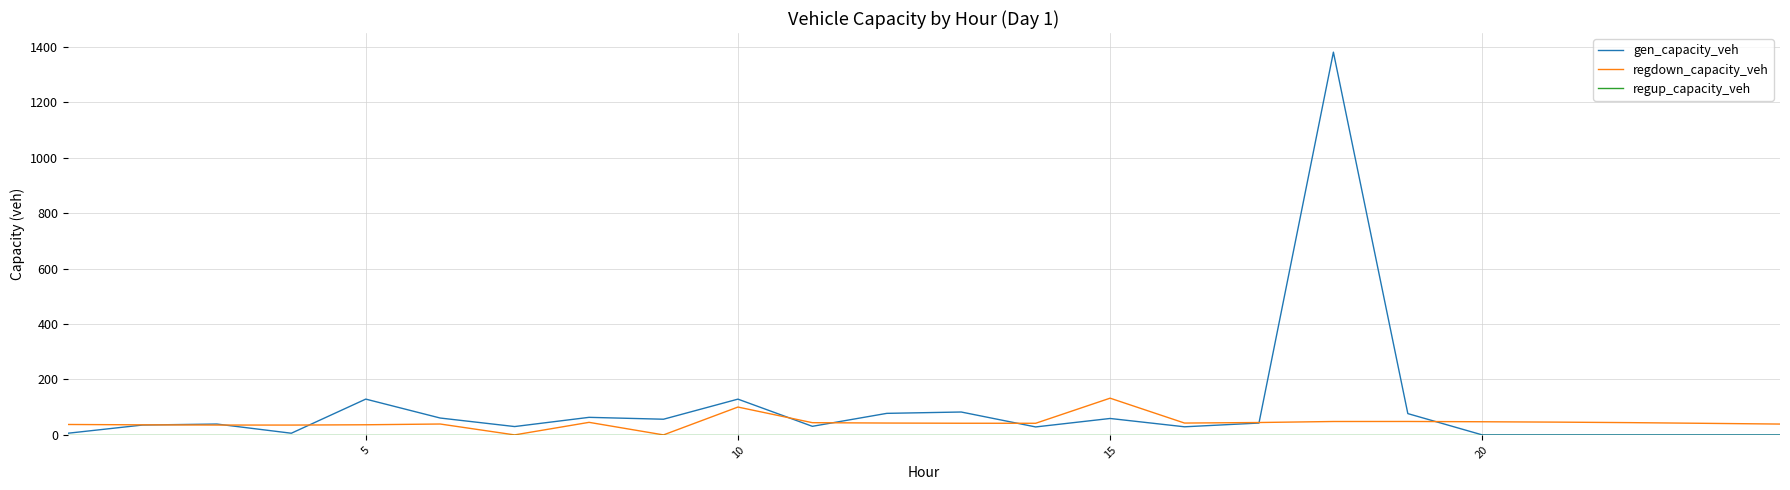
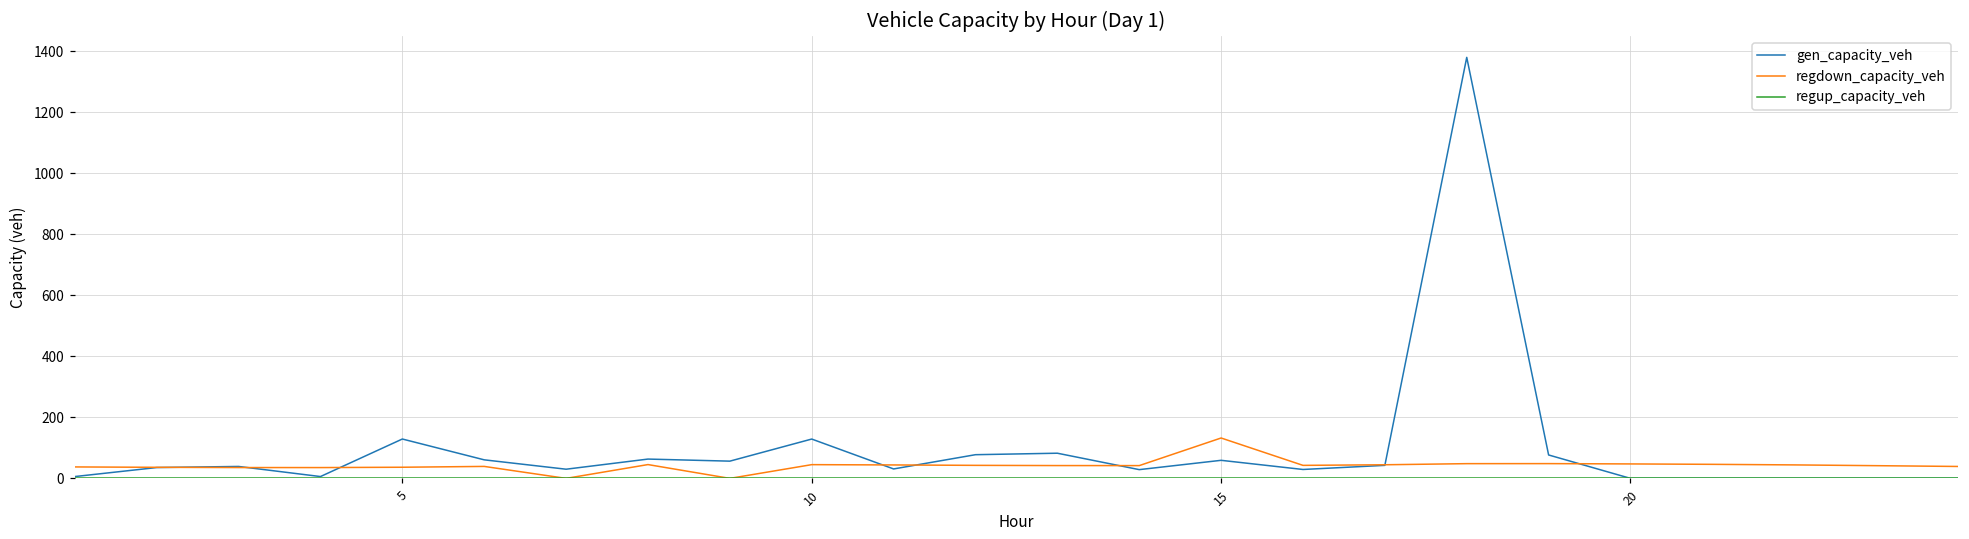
regdown_capacity_veh, 10: 100 -> 50
